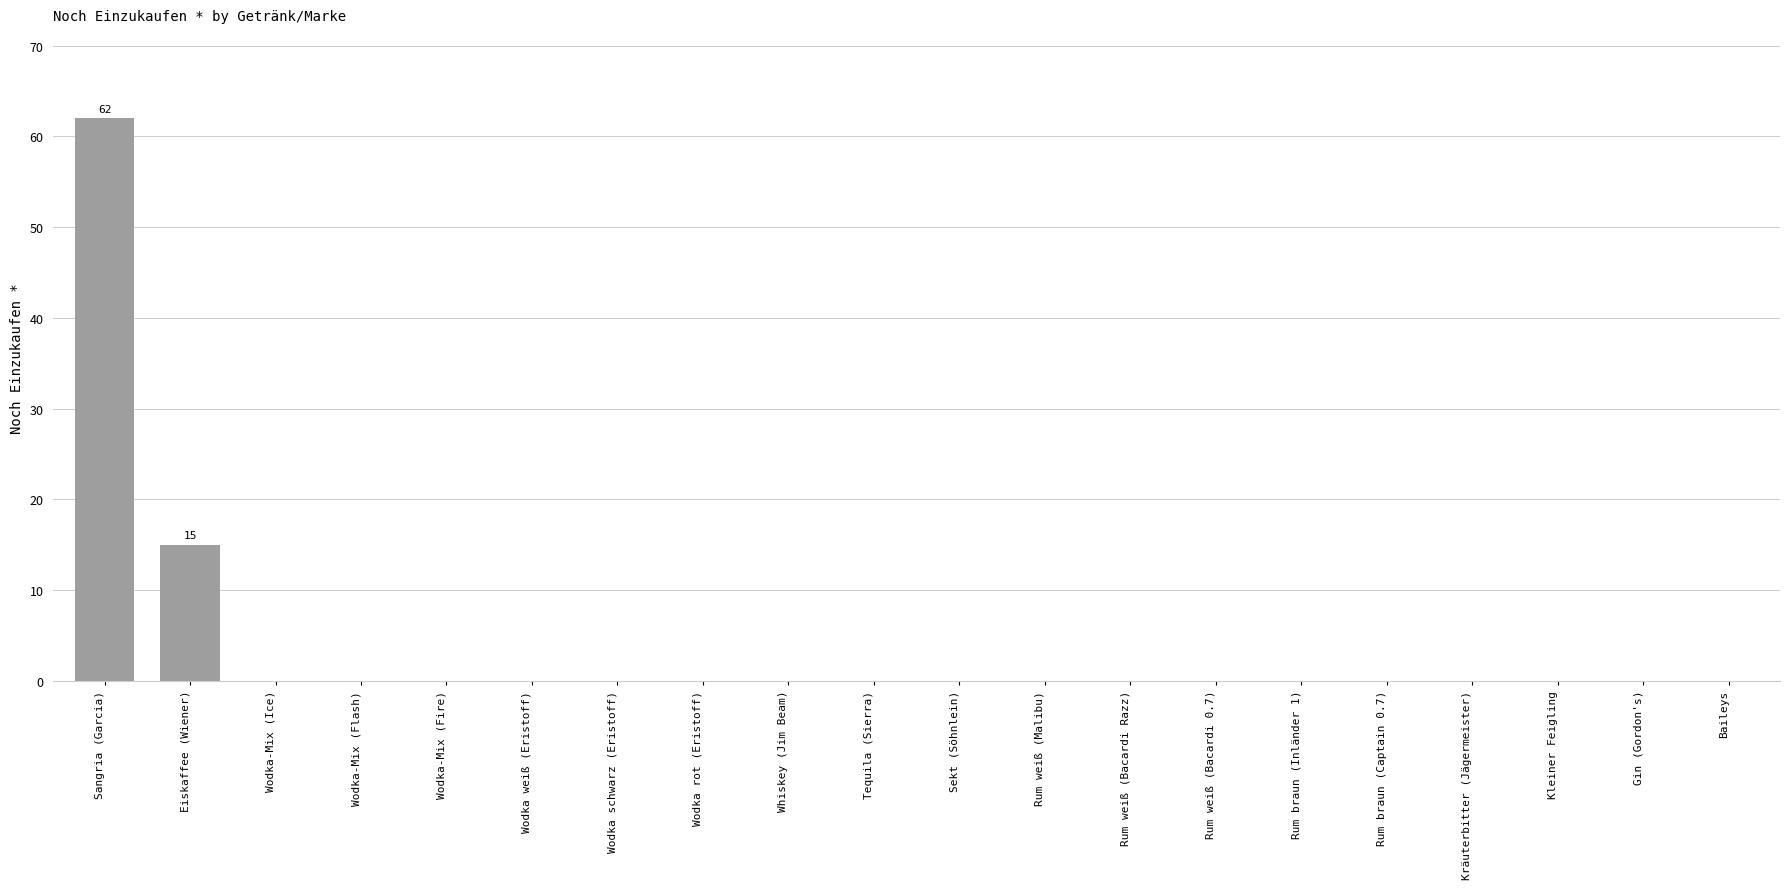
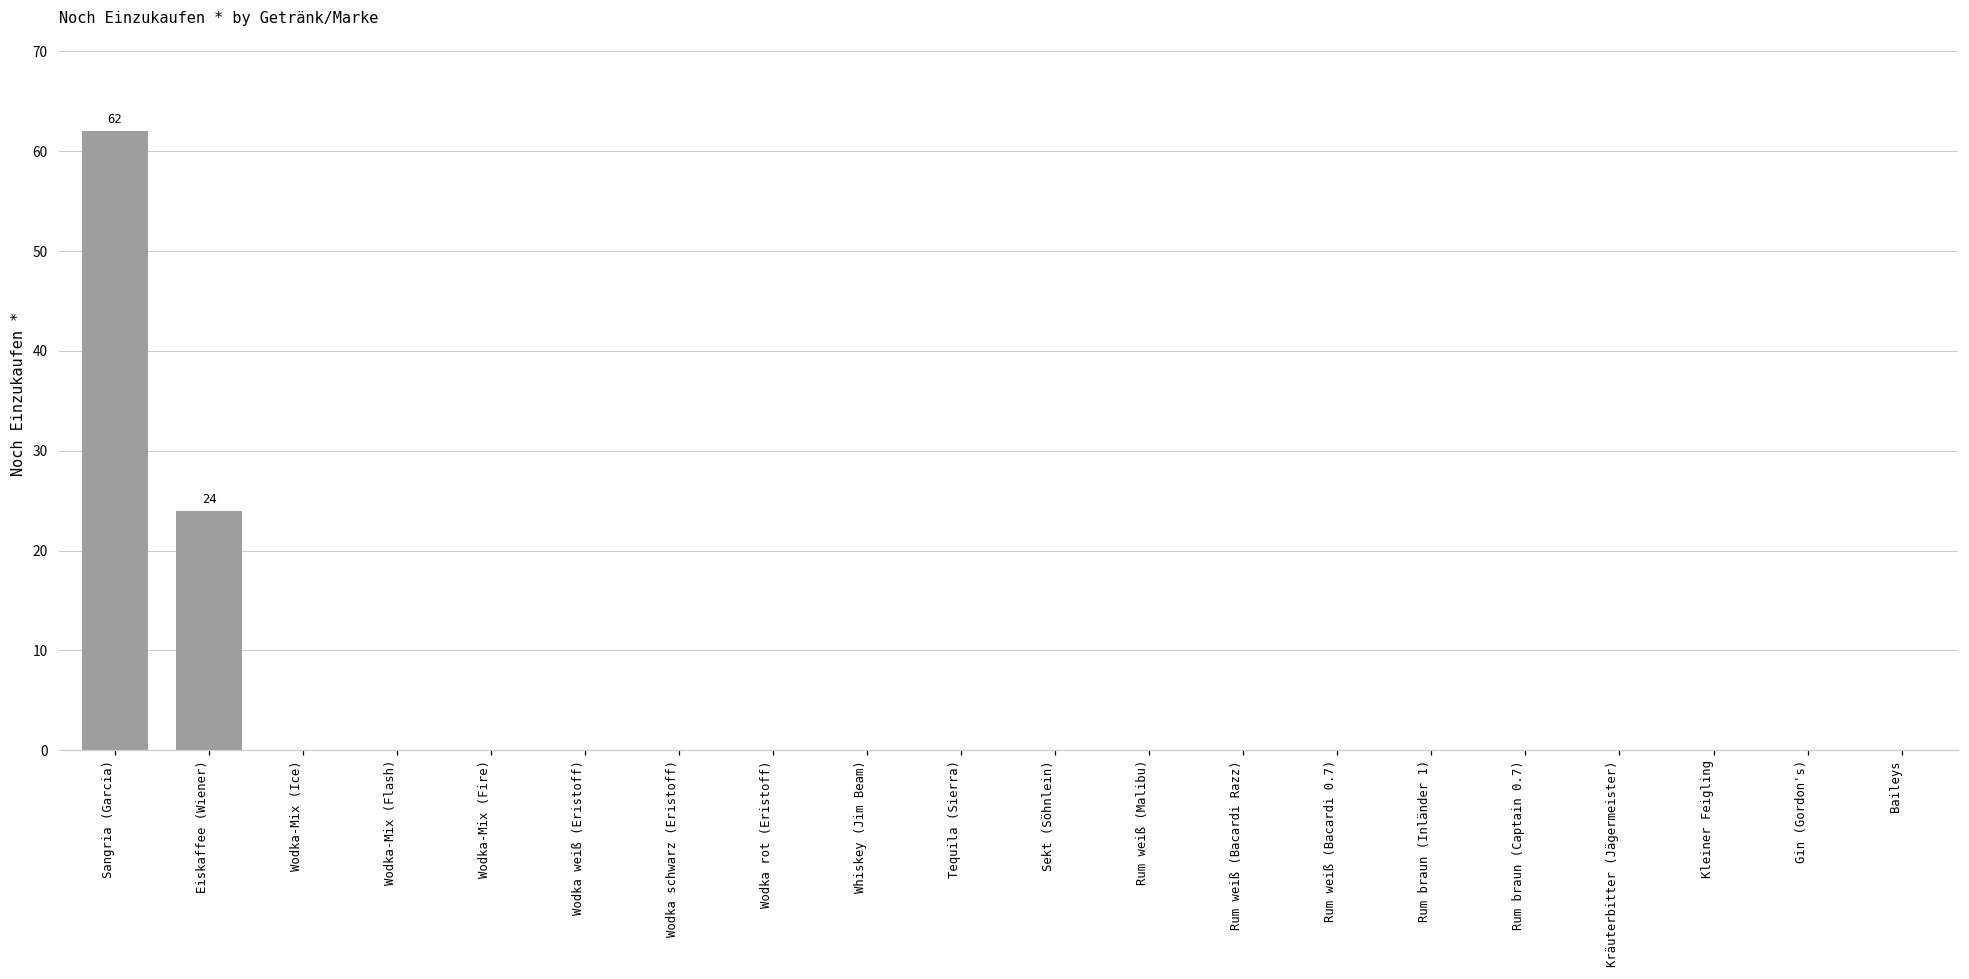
Eiskaffee (Wiener): 15 -> 24
